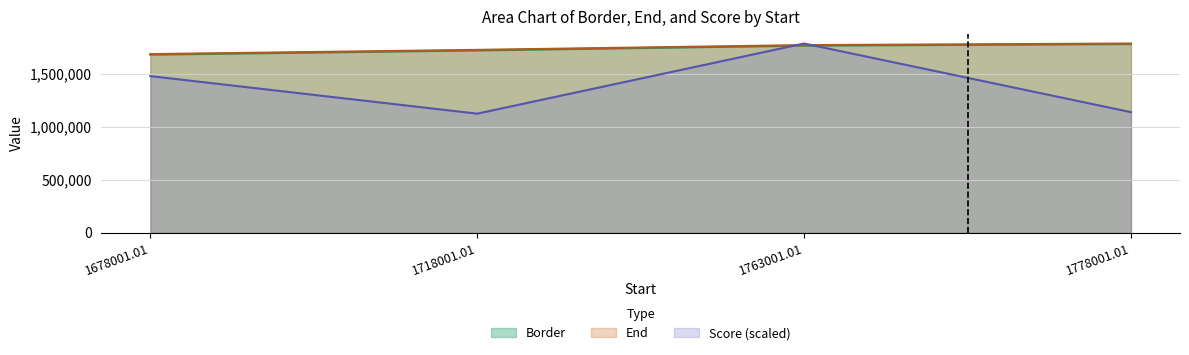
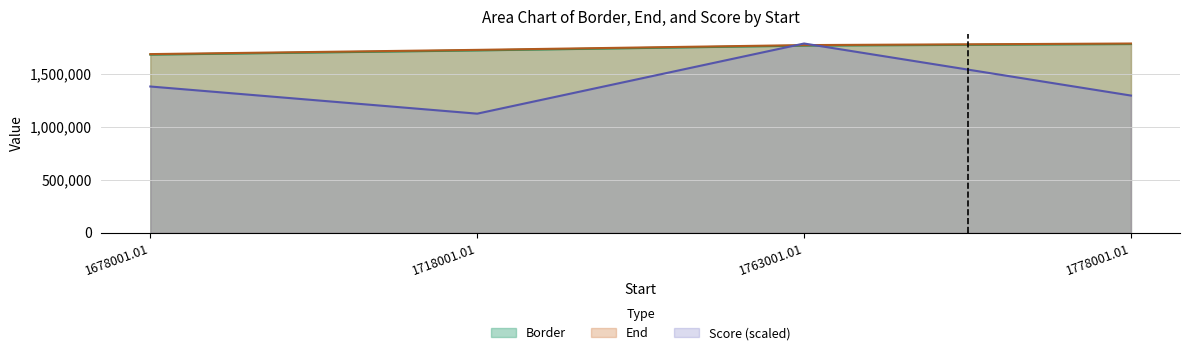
Score (scaled), 1678001.01: 1,480,000 -> 1,380,000
Score (scaled), 1778001.01: 1,140,000 -> 1,300,000
